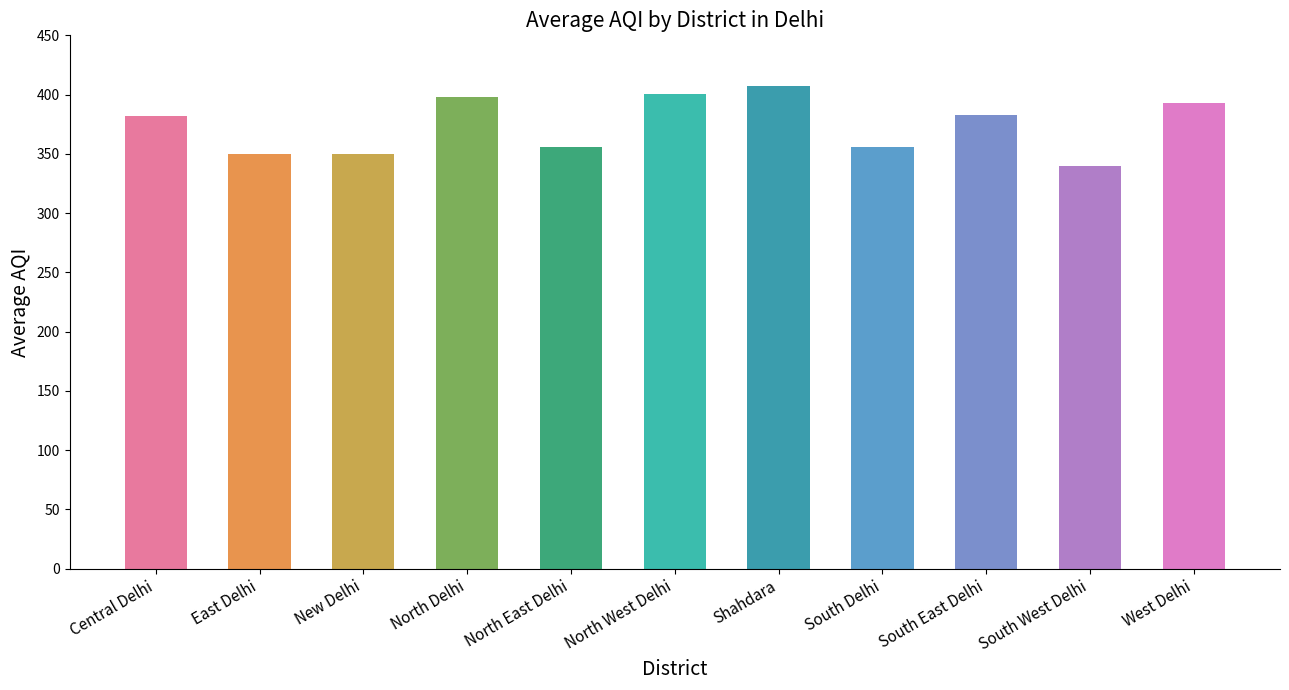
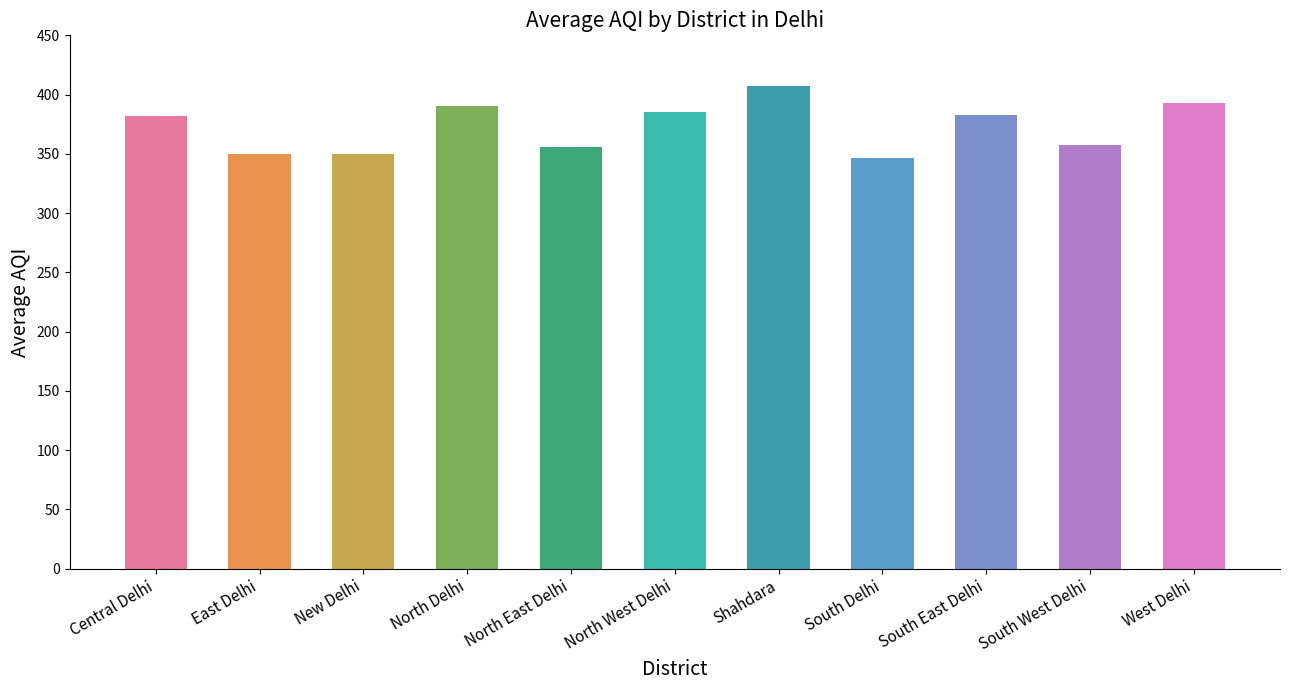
North Delhi: 398 -> 391
North West Delhi: 401 -> 385
South Delhi: 356 -> 346
South West Delhi: 339 -> 358
